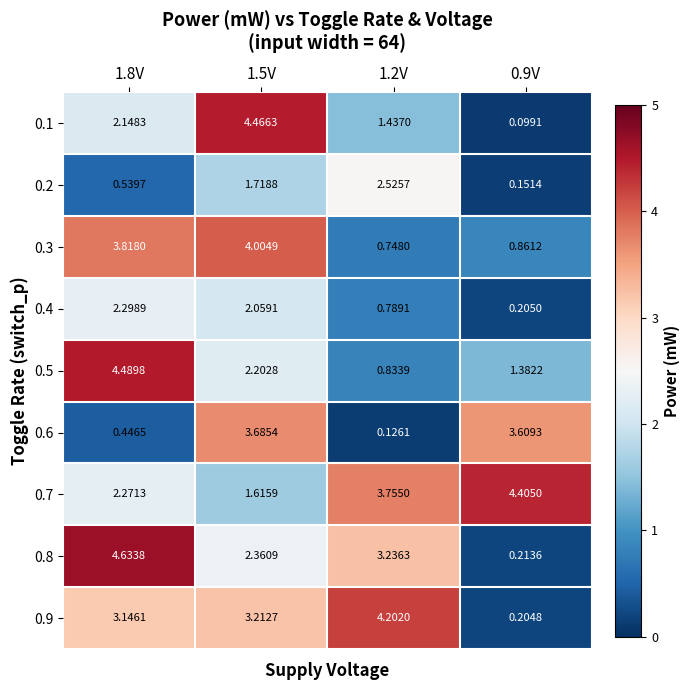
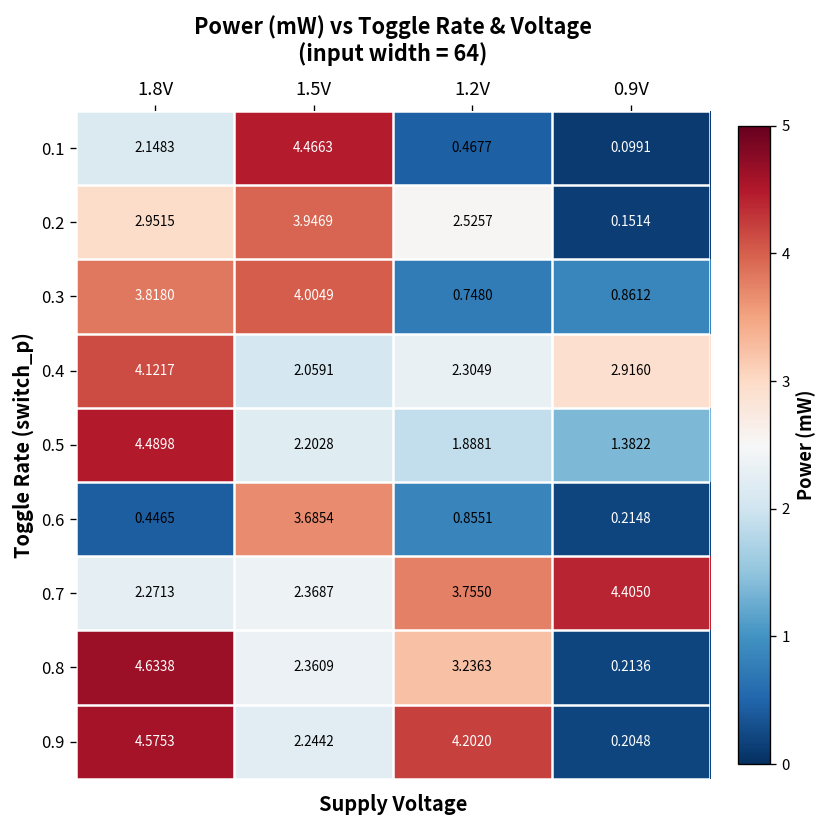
0.1, 1.2V: 1.4370 -> 0.4677
0.2, 1.8V: 0.5397 -> 2.9515
0.2, 1.5V: 1.7188 -> 3.9469
0.4, 1.8V: 2.2989 -> 4.1217
0.4, 1.2V: 0.7891 -> 2.3049
0.4, 0.9V: 0.2050 -> 2.9160
0.5, 1.2V: 0.8339 -> 1.8881
0.6, 1.2V: 0.1261 -> 0.8551
0.6, 0.9V: 3.6093 -> 0.2148
0.7, 1.5V: 1.6159 -> 2.3687
0.9, 1.8V: 3.1461 -> 4.5753
0.9, 1.5V: 3.2127 -> 2.2442
